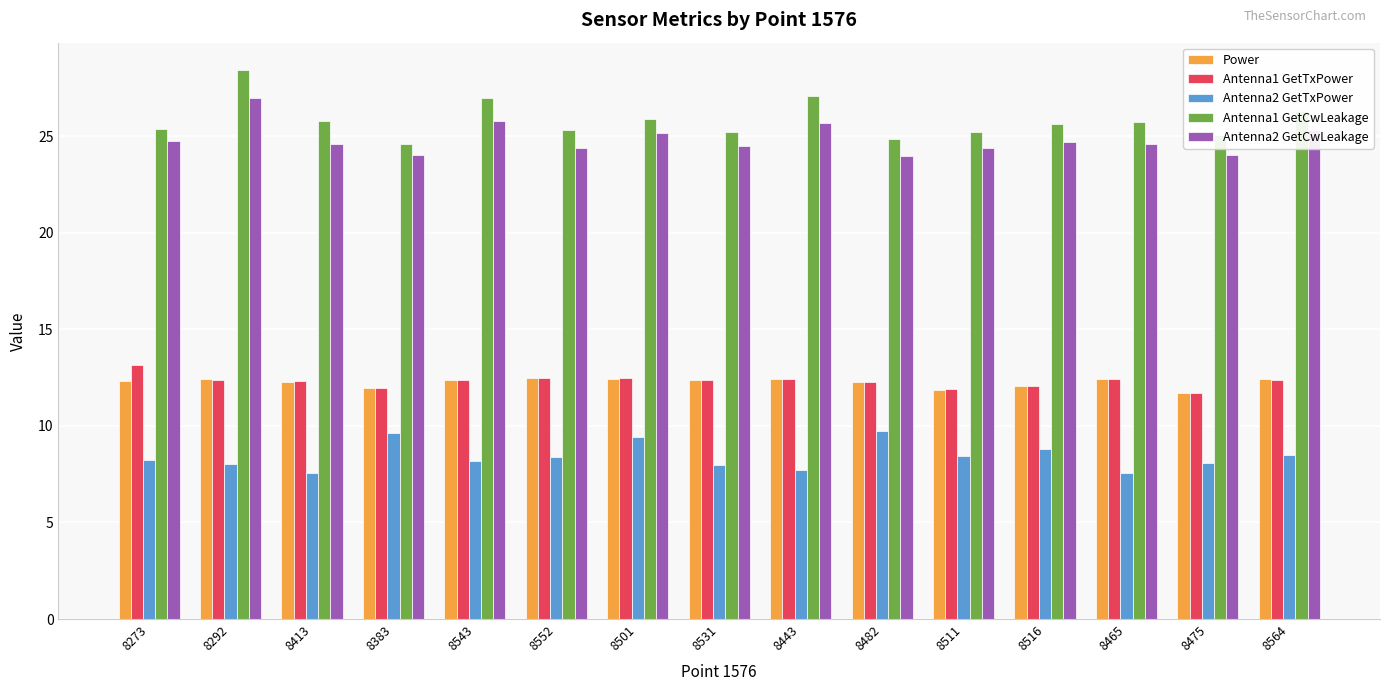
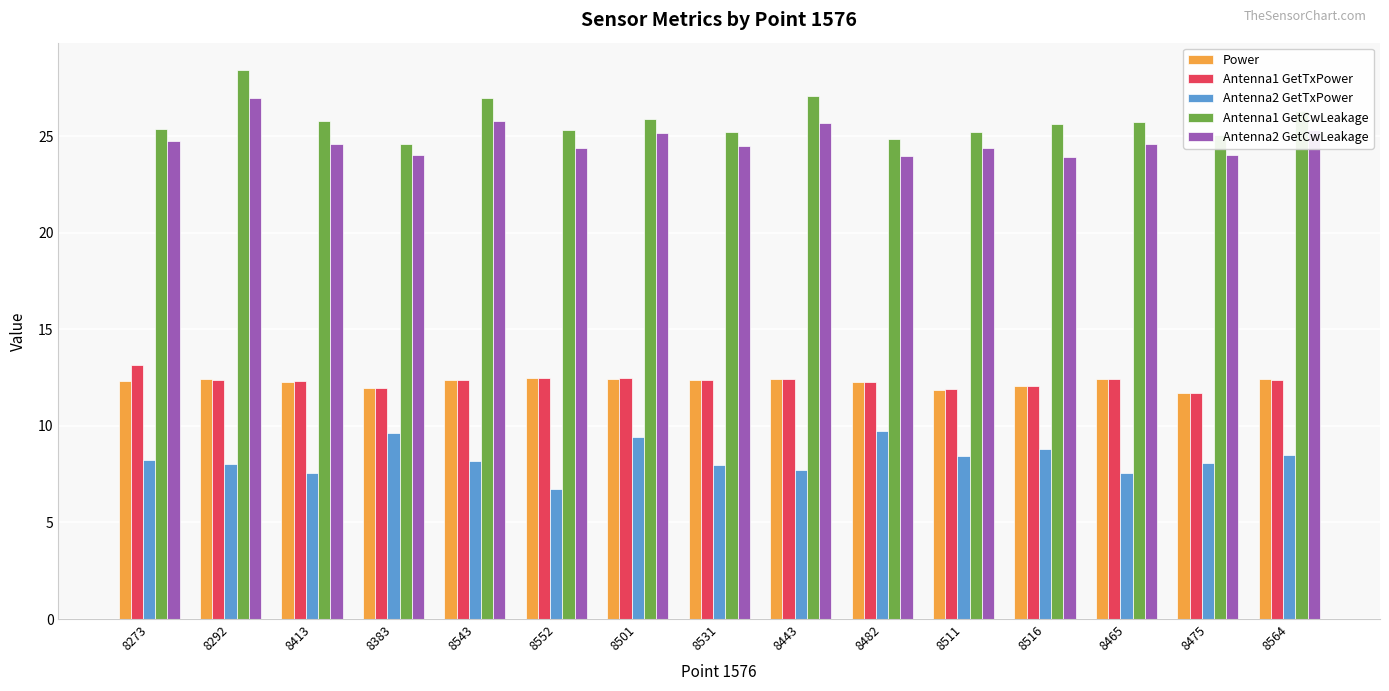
Antenna2 GetTxPower, 8552: 8.4 -> 6.7
Antenna2 GetCwLeakage, 8516: 24.7 -> 23.9
